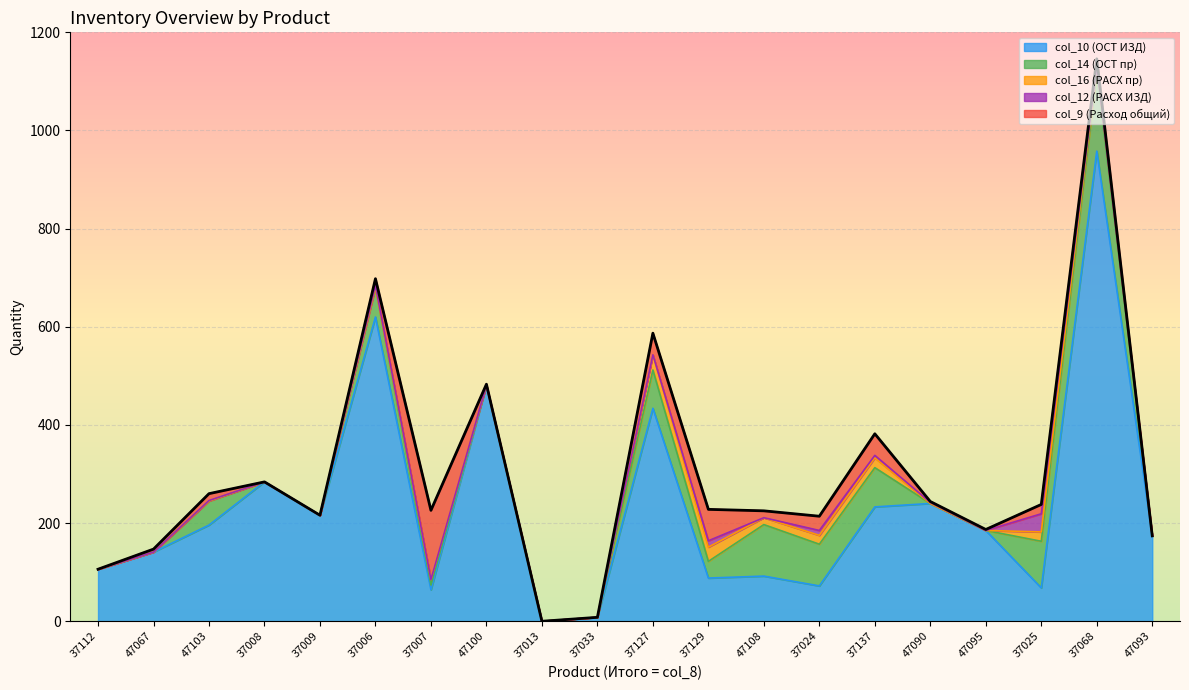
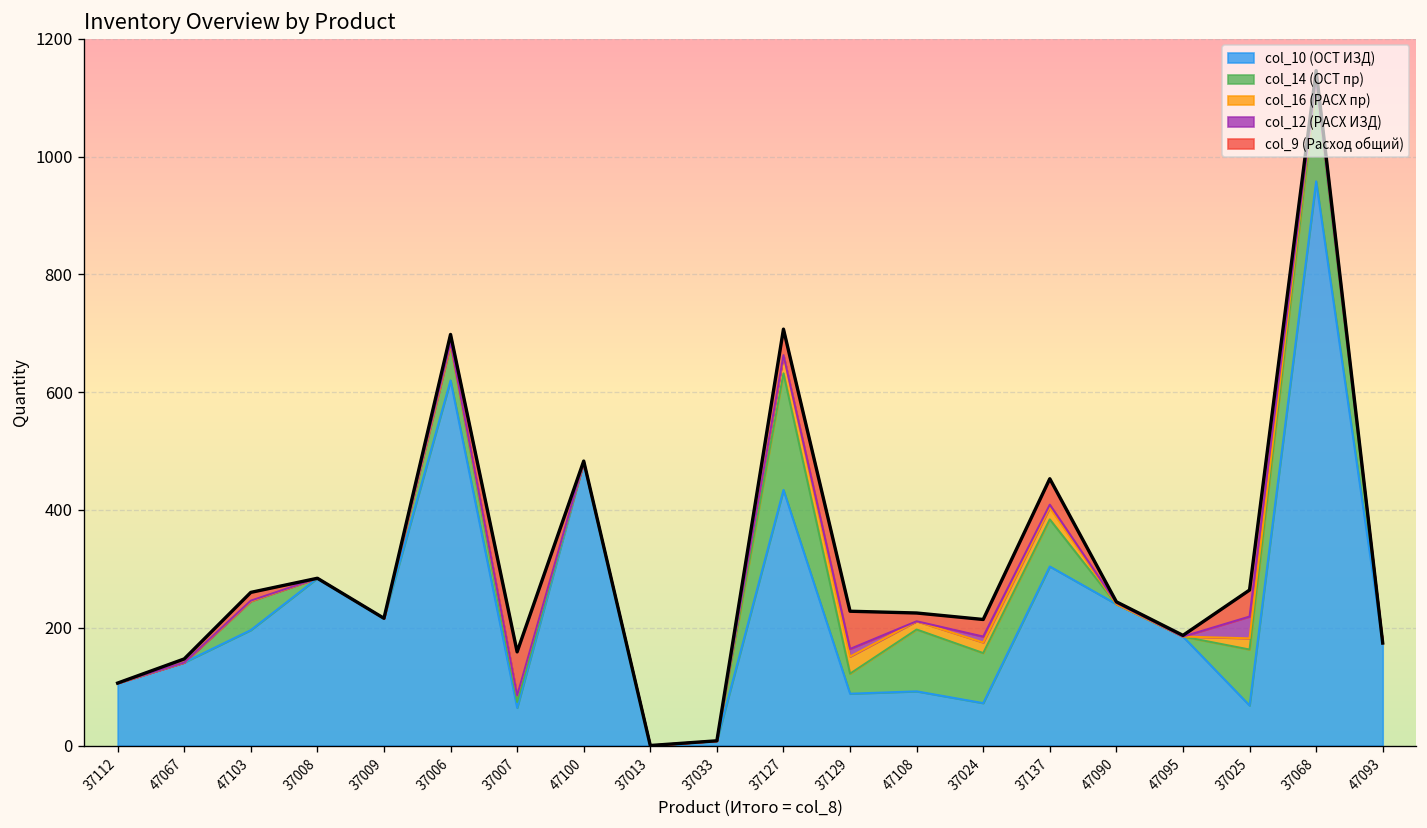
col_9 (Расход общий), 37007: 140 -> 70
col_14 (ОСТ пр), 37127: 80 -> 200
col_10 (ОСТ ИЗД), 37137: 230 -> 300
col_9 (Расход общий), 37025: 20 -> 50
